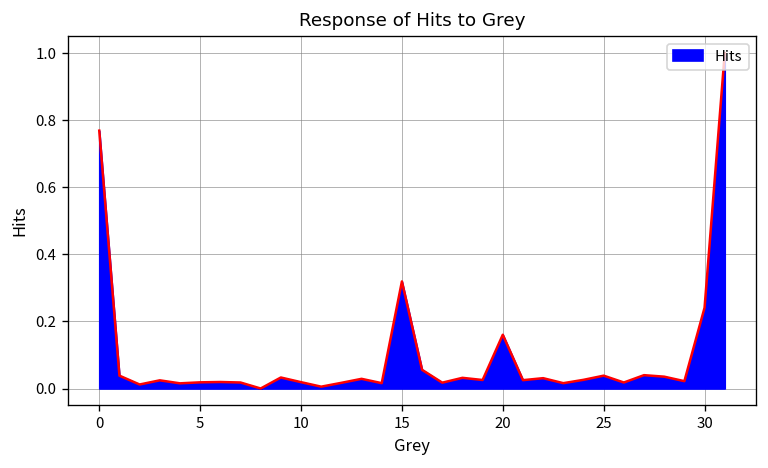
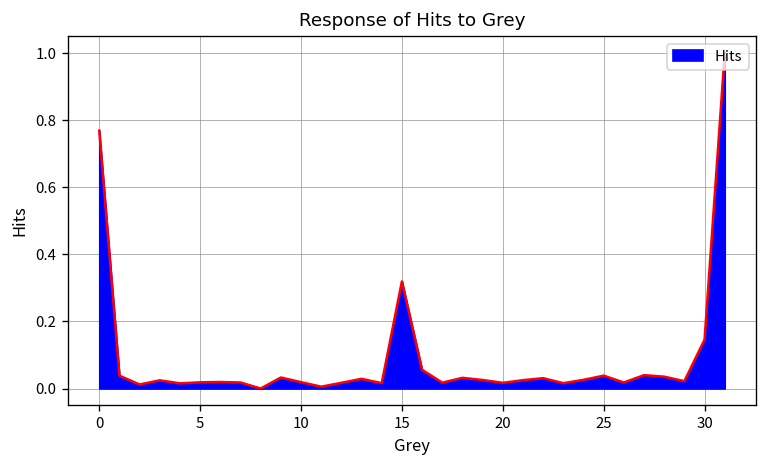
20: 0.16 -> 0.02
30: 0.24 -> 0.15
